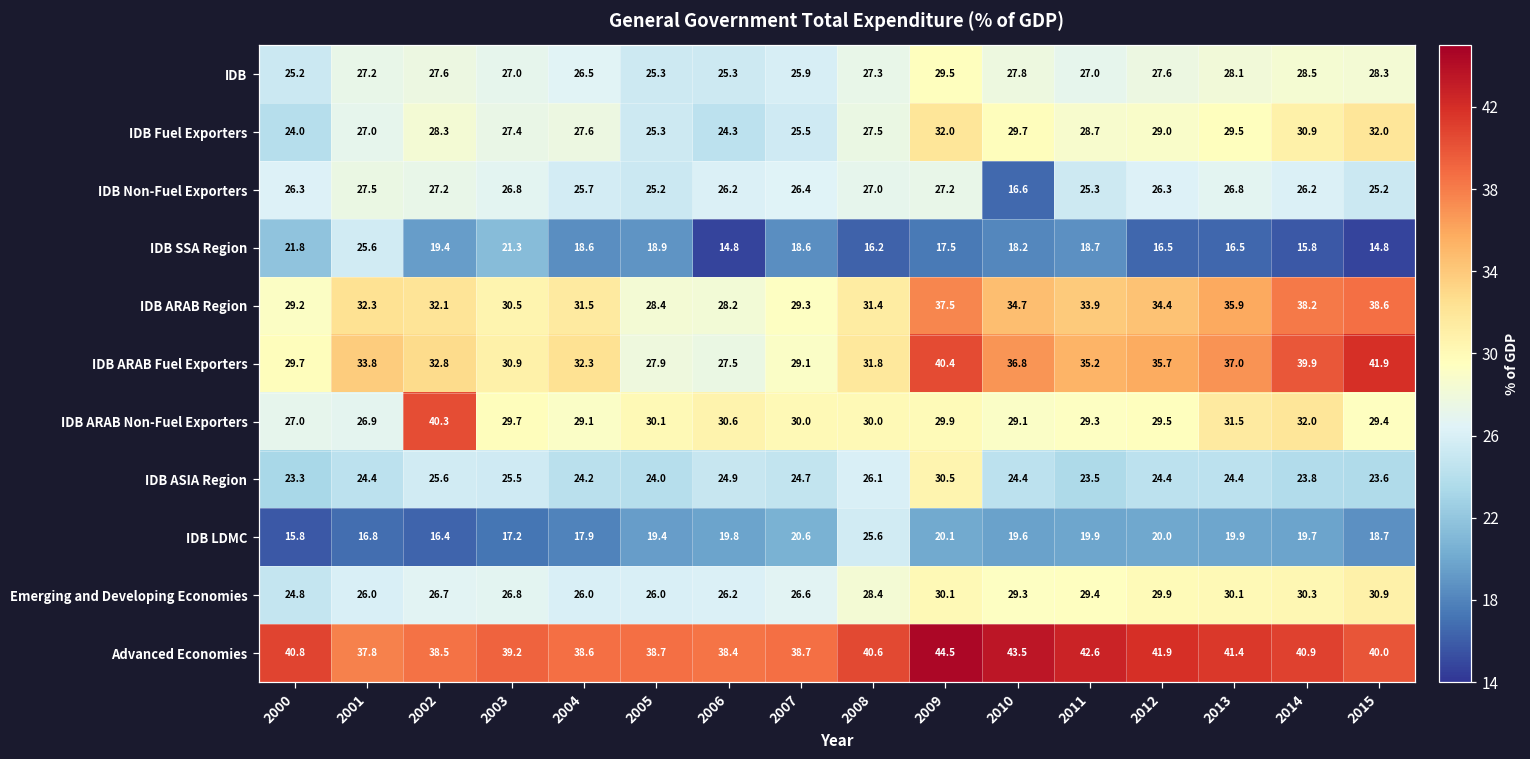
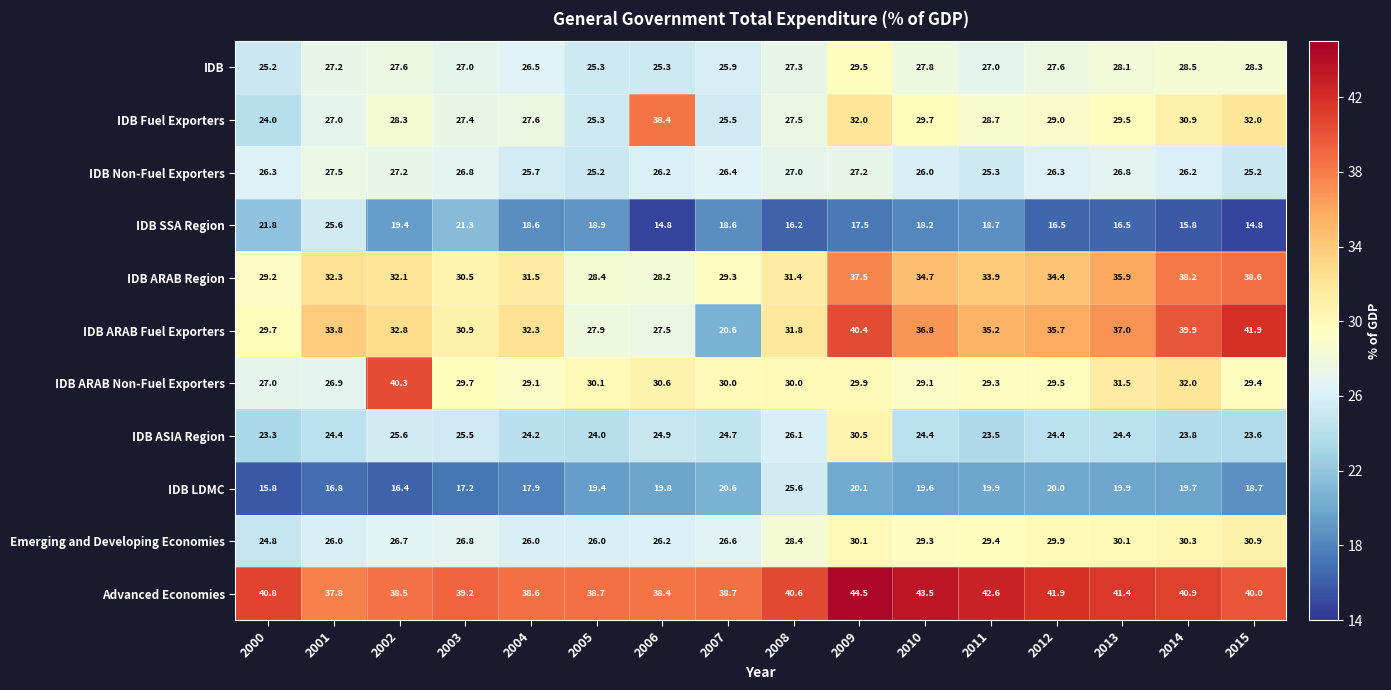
IDB Fuel Exporters, 2006: 24.3 -> 38.4
IDB Non-Fuel Exporters, 2010: 16.6 -> 26.0
IDB ARAB Fuel Exporters, 2007: 29.1 -> 20.6
